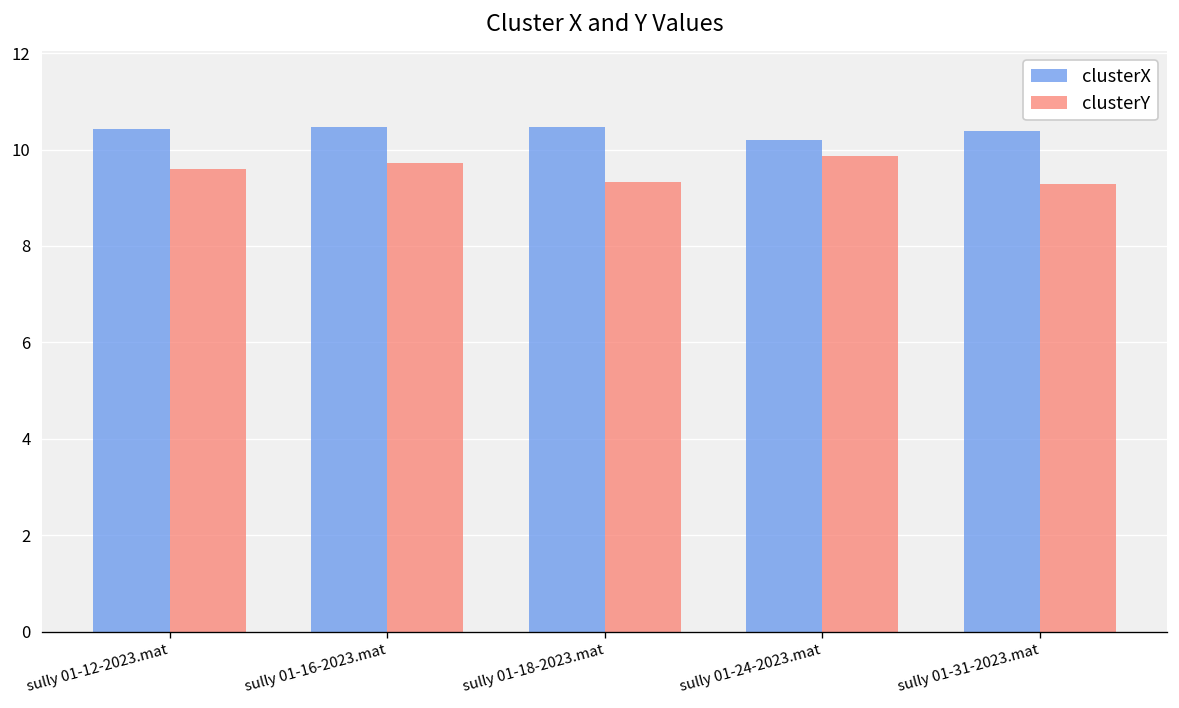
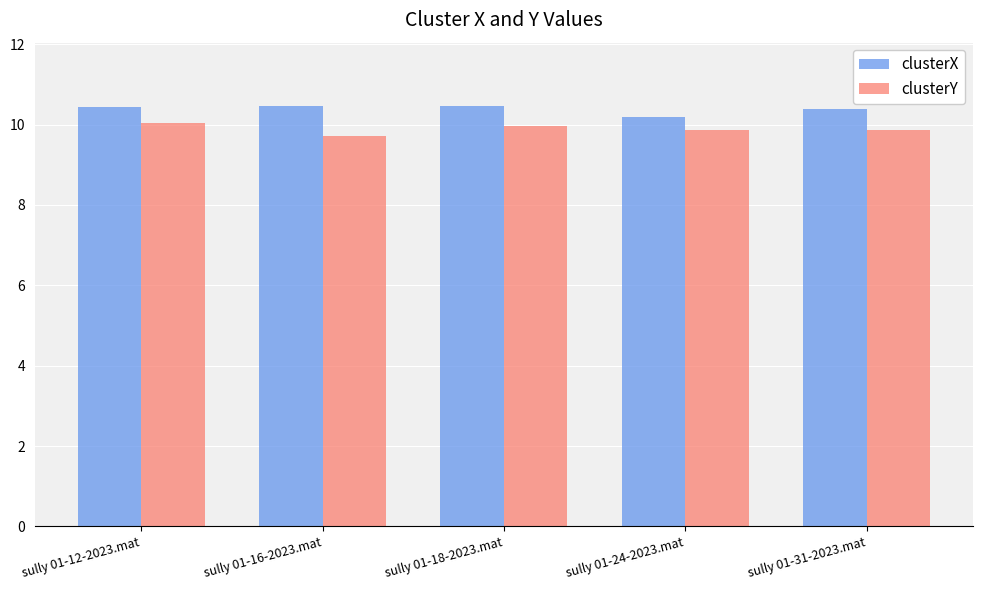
clusterY, sully 01-12-2023.mat: 9.6 -> 10.0
clusterY, sully 01-18-2023.mat: 9.3 -> 10.0
clusterY, sully 01-31-2023.mat: 9.3 -> 9.9
